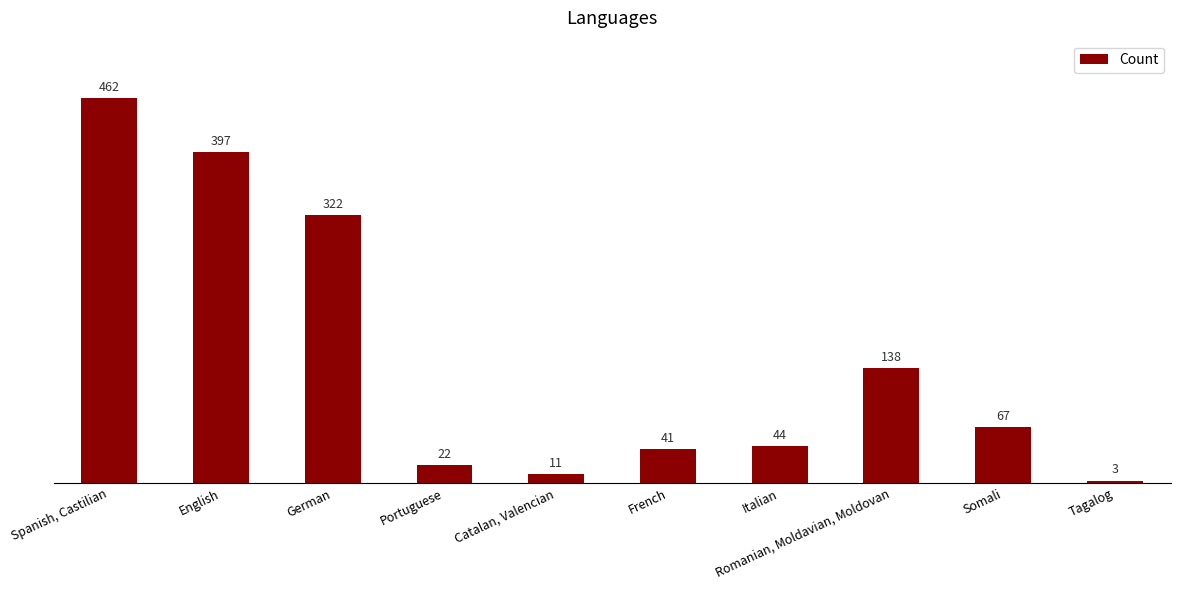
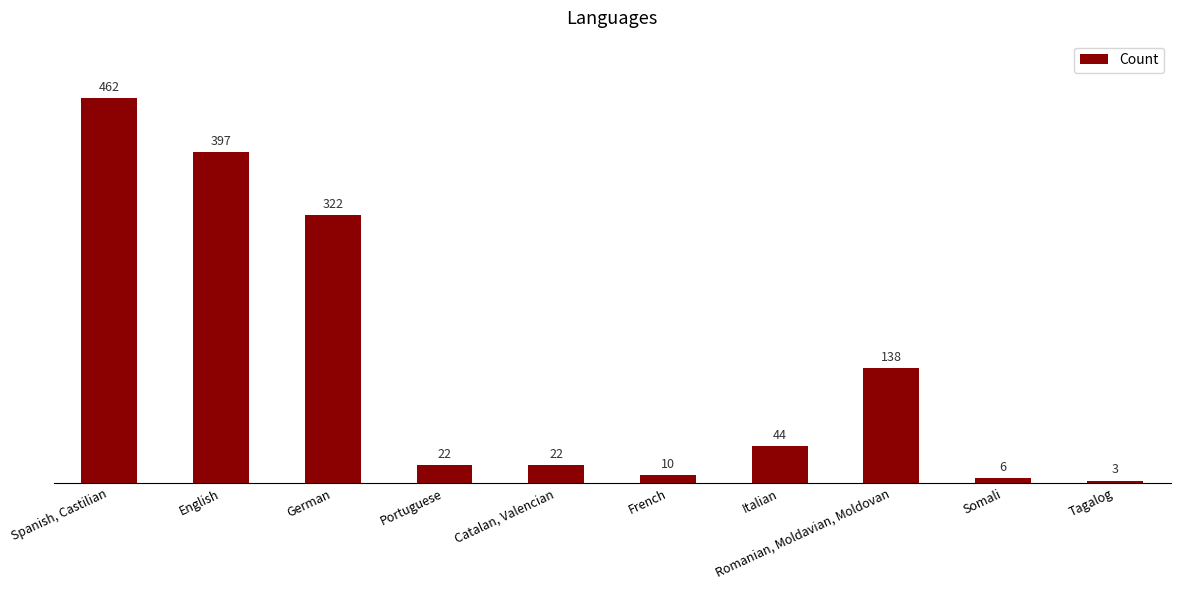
Catalan, Valencian: 11 -> 22
French: 41 -> 10
Somali: 67 -> 6
